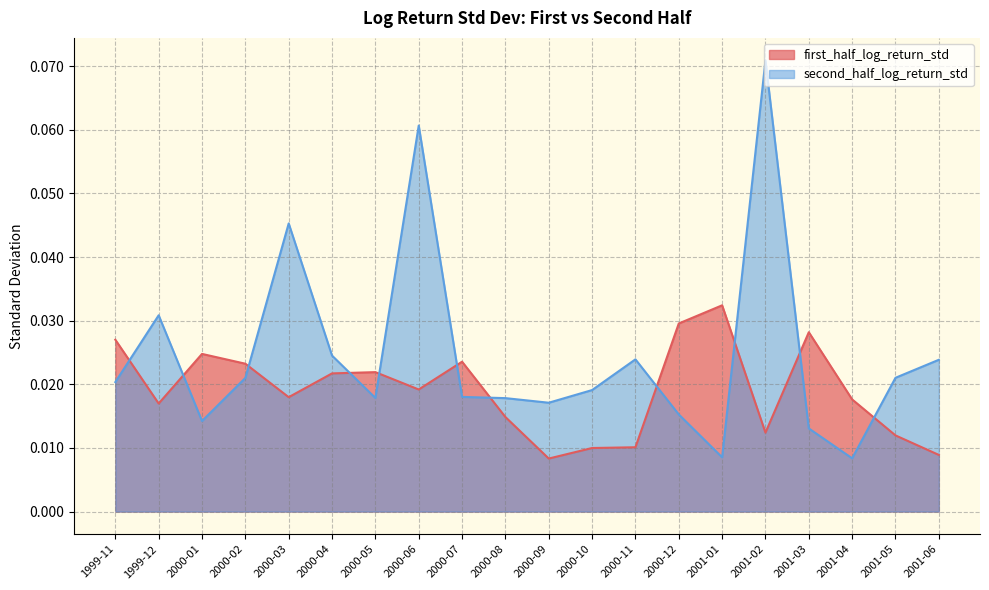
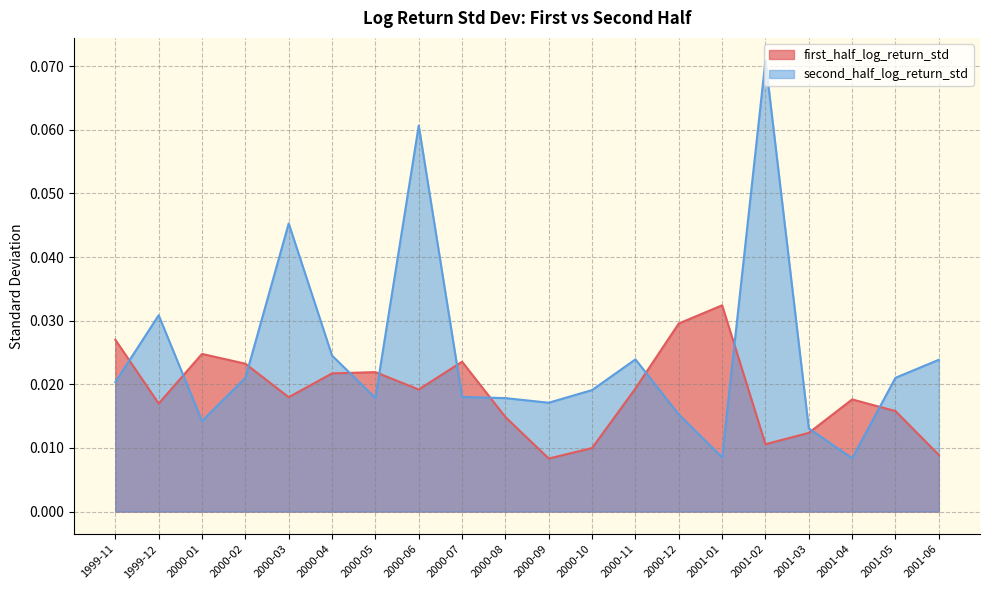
first_half_log_return_std, 2000-11: 0.010 -> 0.019
first_half_log_return_std, 2001-02: 0.012 -> 0.011
first_half_log_return_std, 2001-03: 0.028 -> 0.012
first_half_log_return_std, 2001-05: 0.012 -> 0.016
